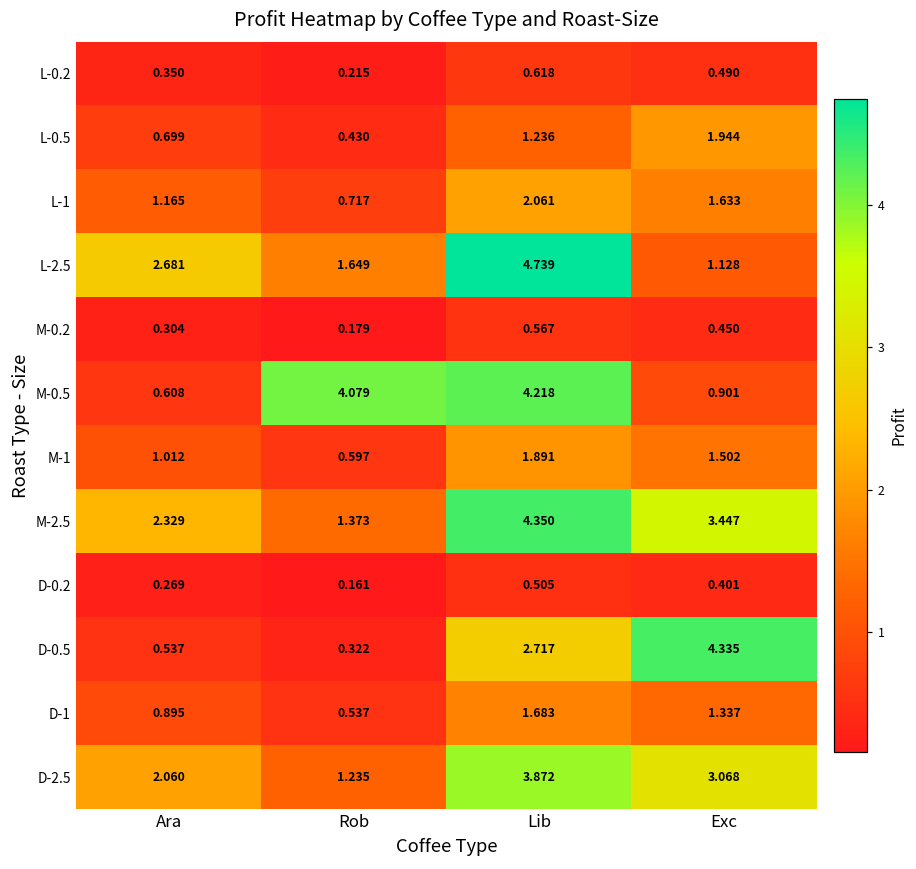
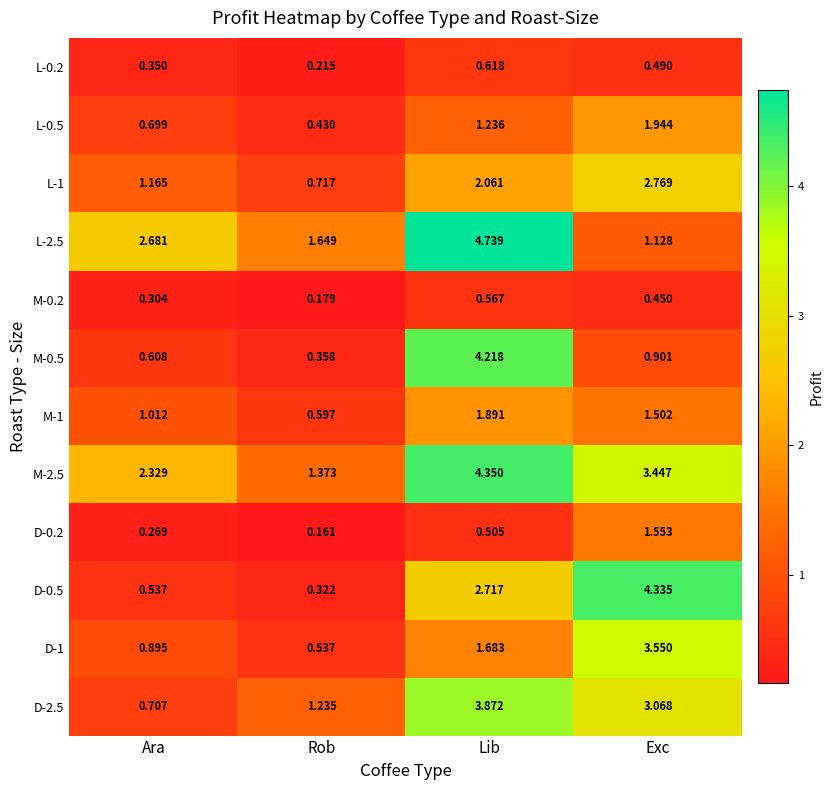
L-1, Exc: 1.633 -> 2.769
M-0.5, Rob: 4.079 -> 0.358
D-0.2, Exc: 0.401 -> 1.553
D-1, Exc: 1.337 -> 3.550
D-2.5, Ara: 2.060 -> 0.707
